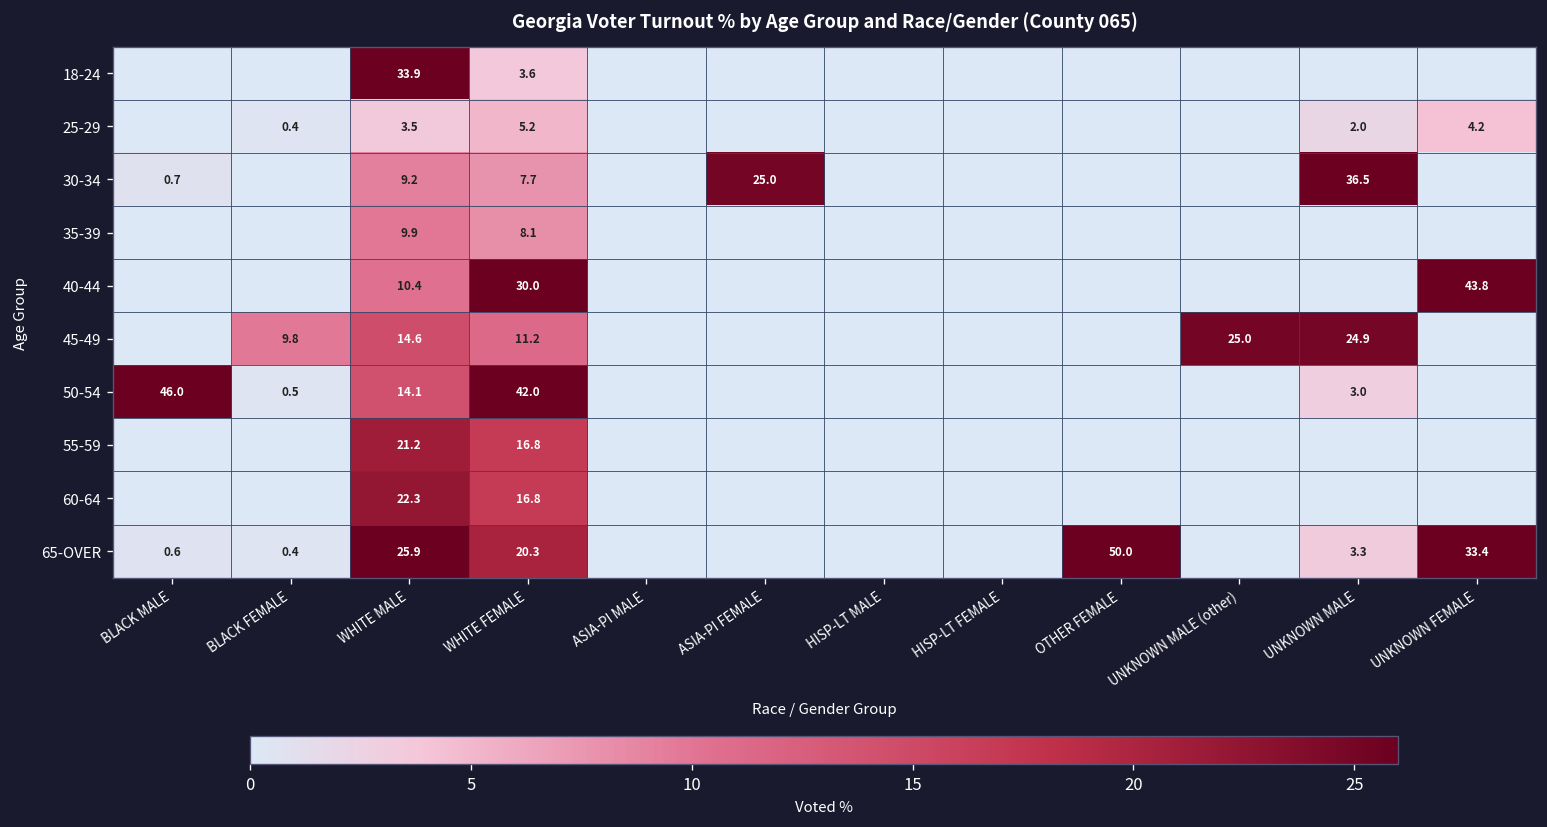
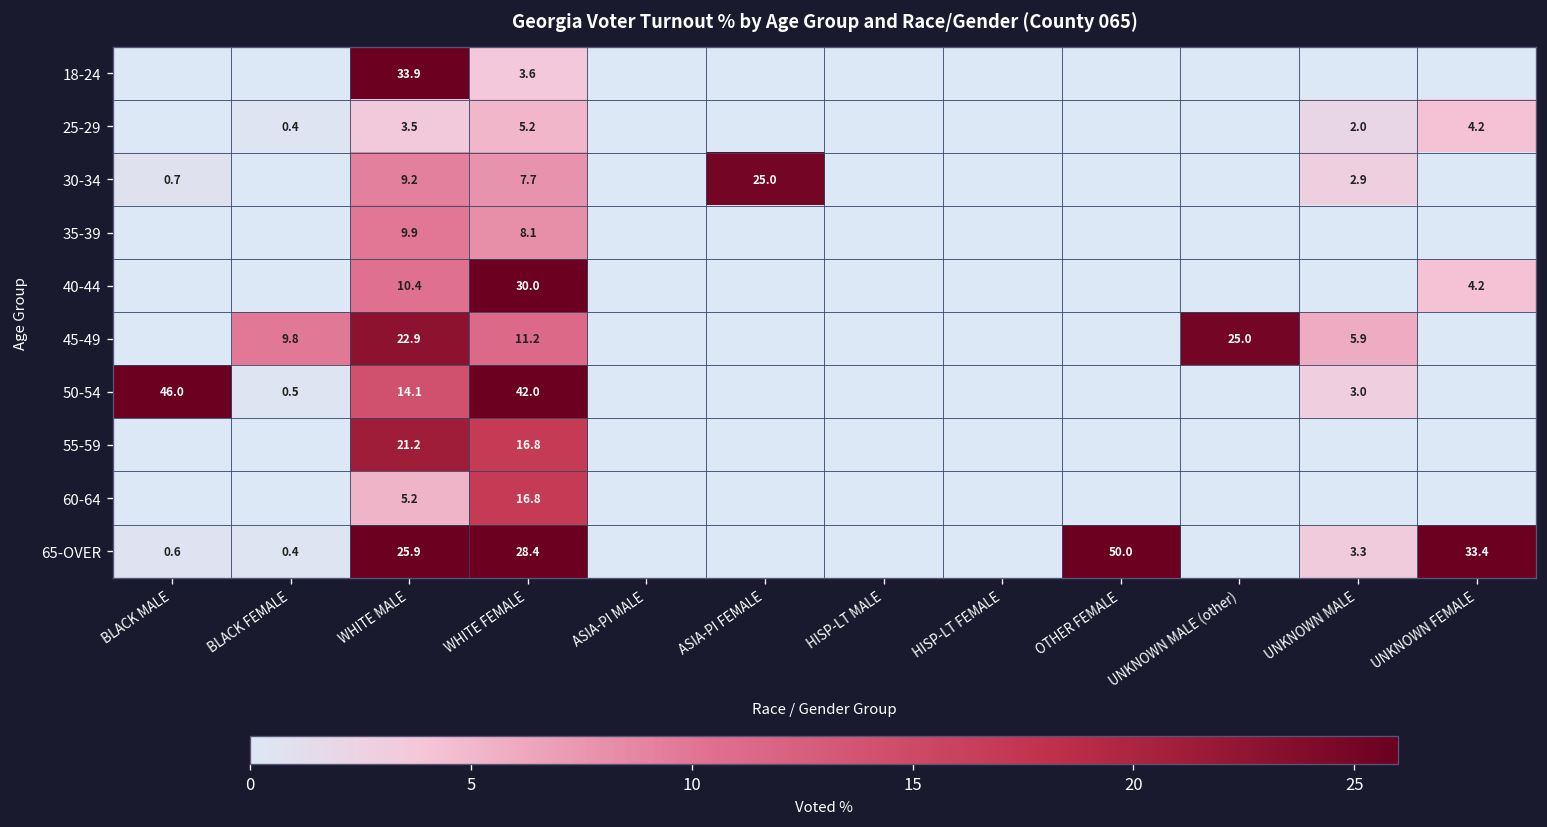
30-34, UNKNOWN MALE: 36.5 -> 2.9
40-44, UNKNOWN FEMALE: 43.8 -> 4.2
45-49, WHITE MALE: 14.6 -> 22.9
45-49, UNKNOWN MALE: 24.9 -> 5.9
60-64, WHITE MALE: 22.3 -> 5.2
65-OVER, WHITE FEMALE: 20.3 -> 28.4
